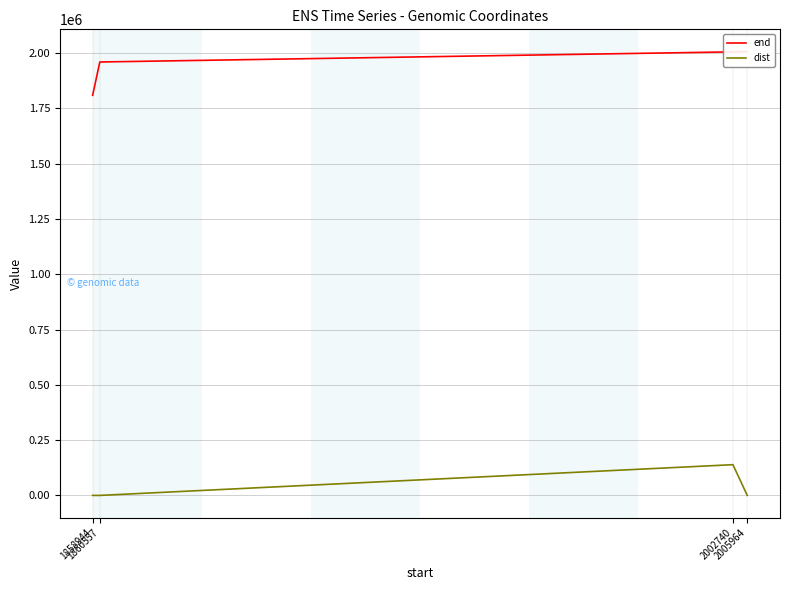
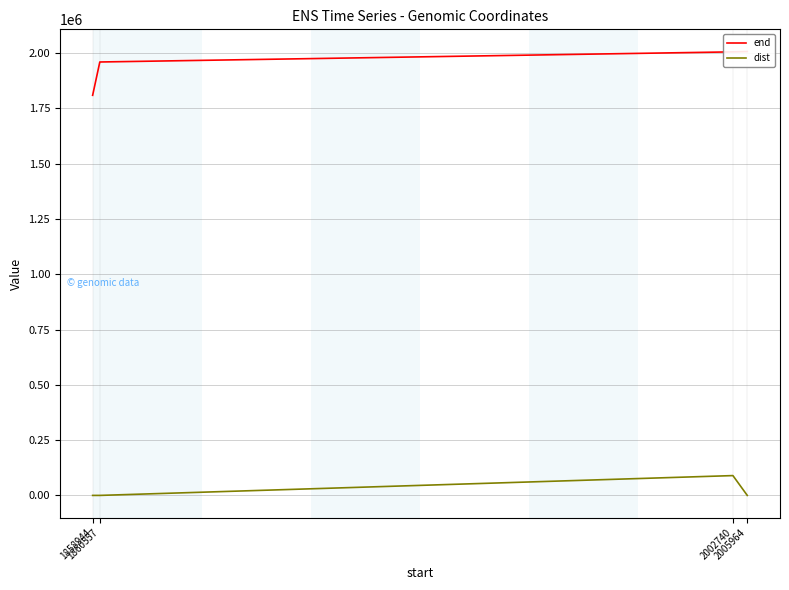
dist, 2002740: 140000 -> 90000
